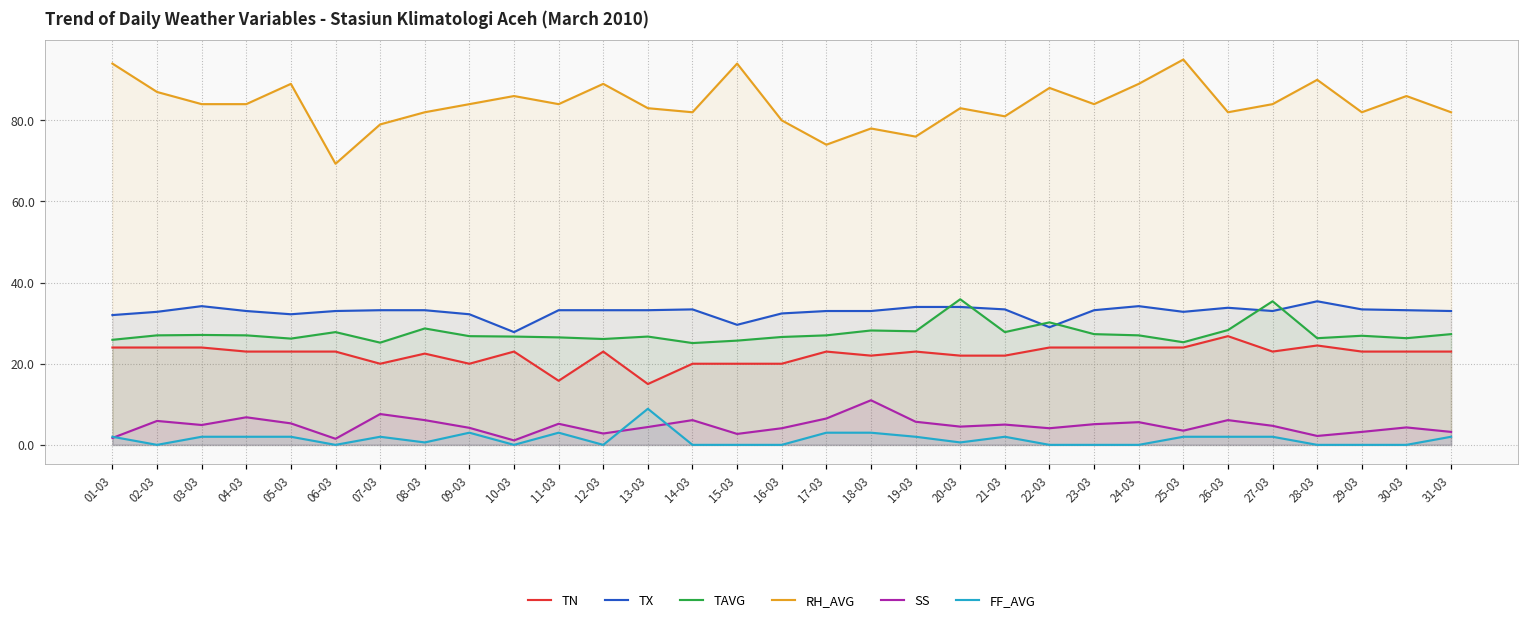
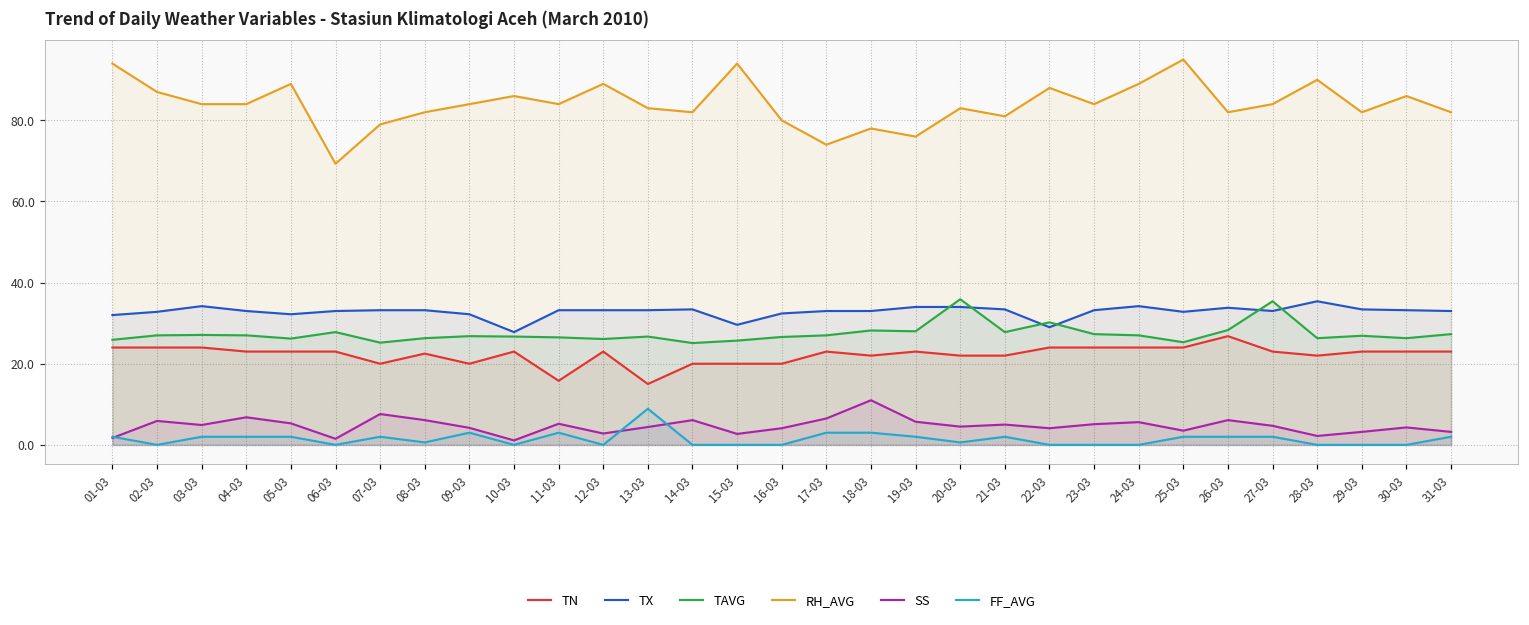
TAVG, 08-03: 29 -> 26
TN, 28-03: 25 -> 22
